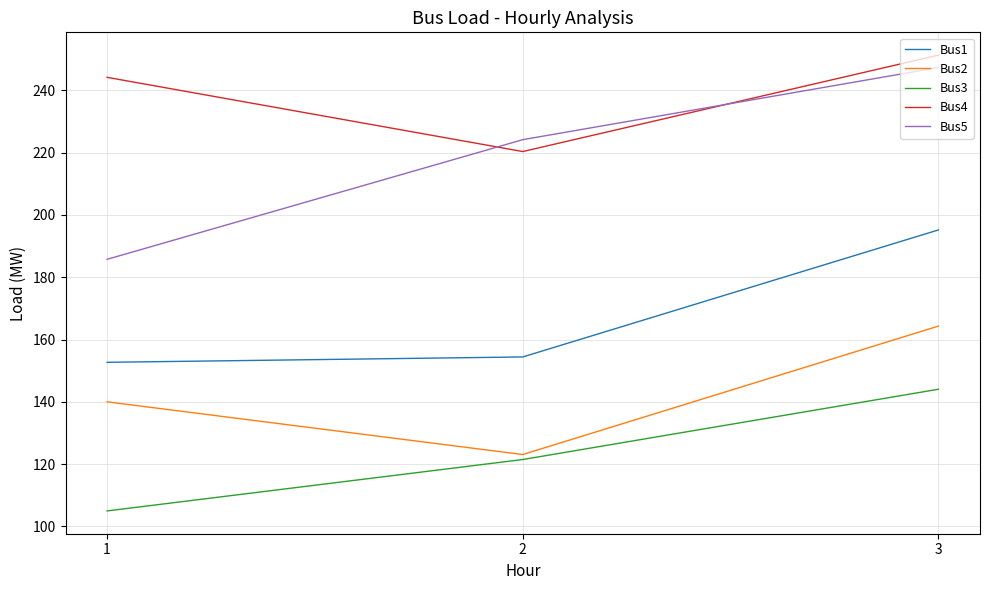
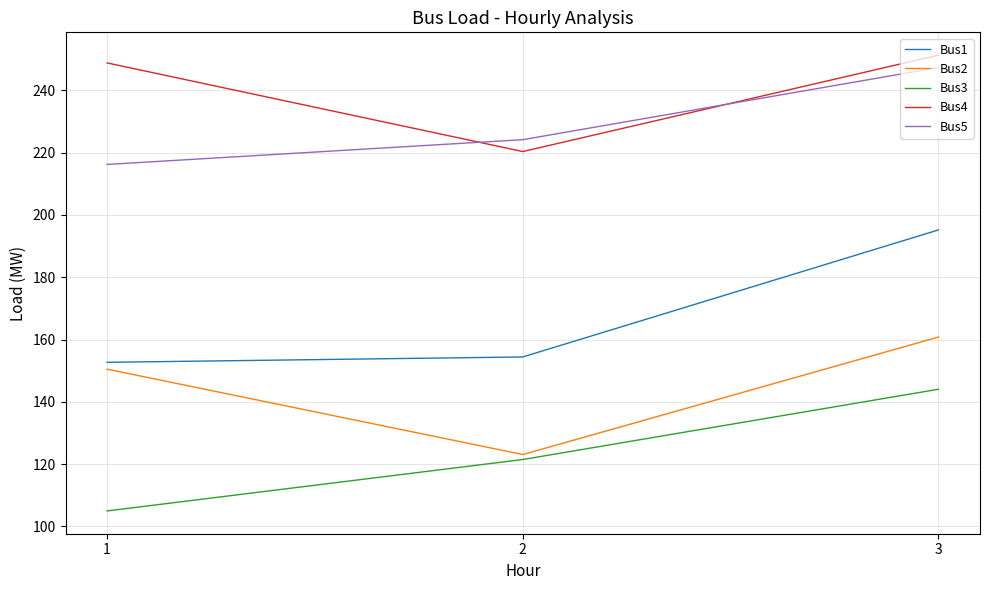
Bus2, 1: 140 -> 150
Bus4, 1: 244 -> 249
Bus5, 1: 186 -> 216
Bus2, 3: 164 -> 161
